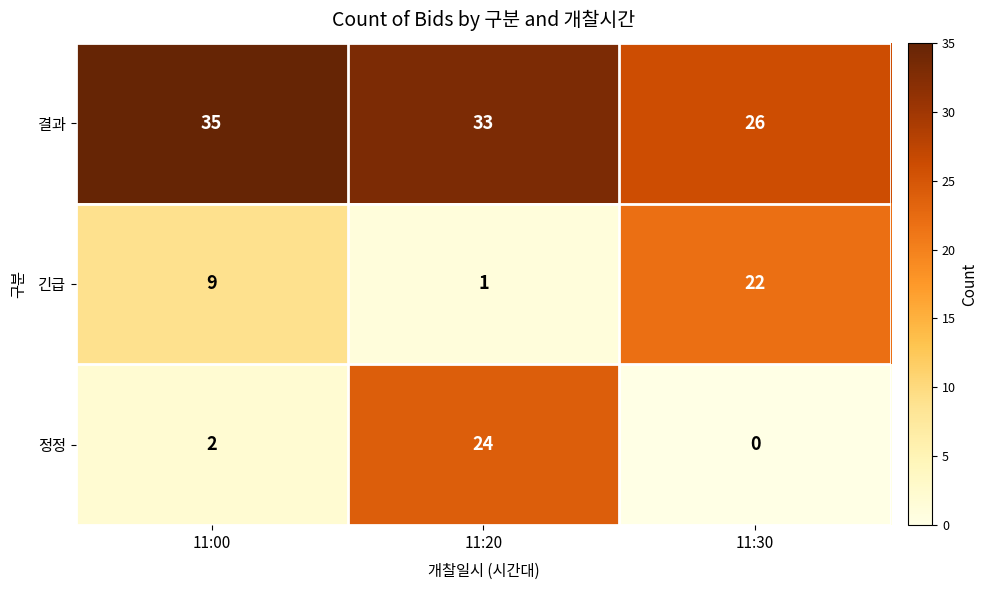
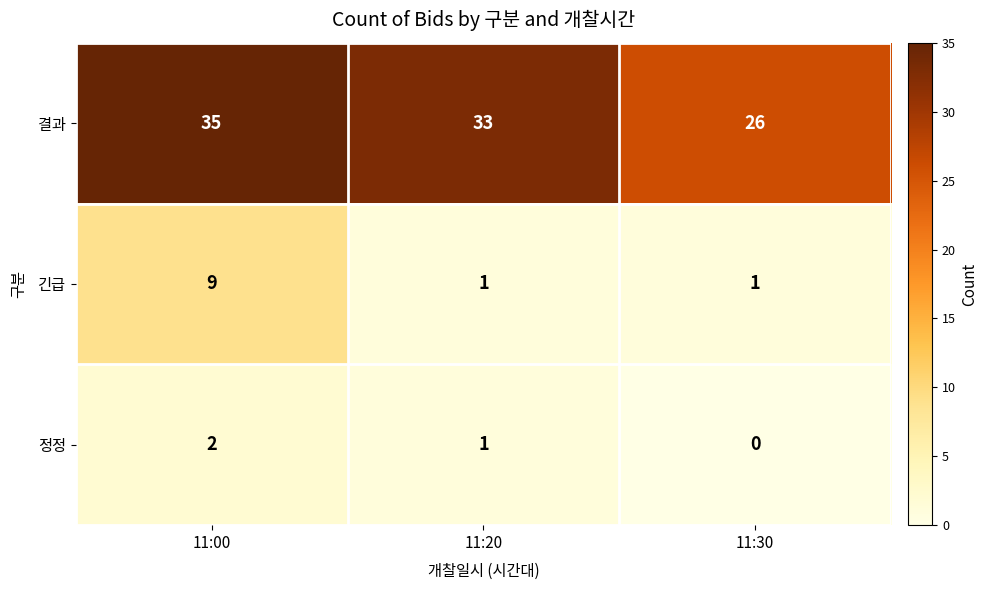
긴급, 11:30: 22 -> 1
정정, 11:20: 24 -> 1
